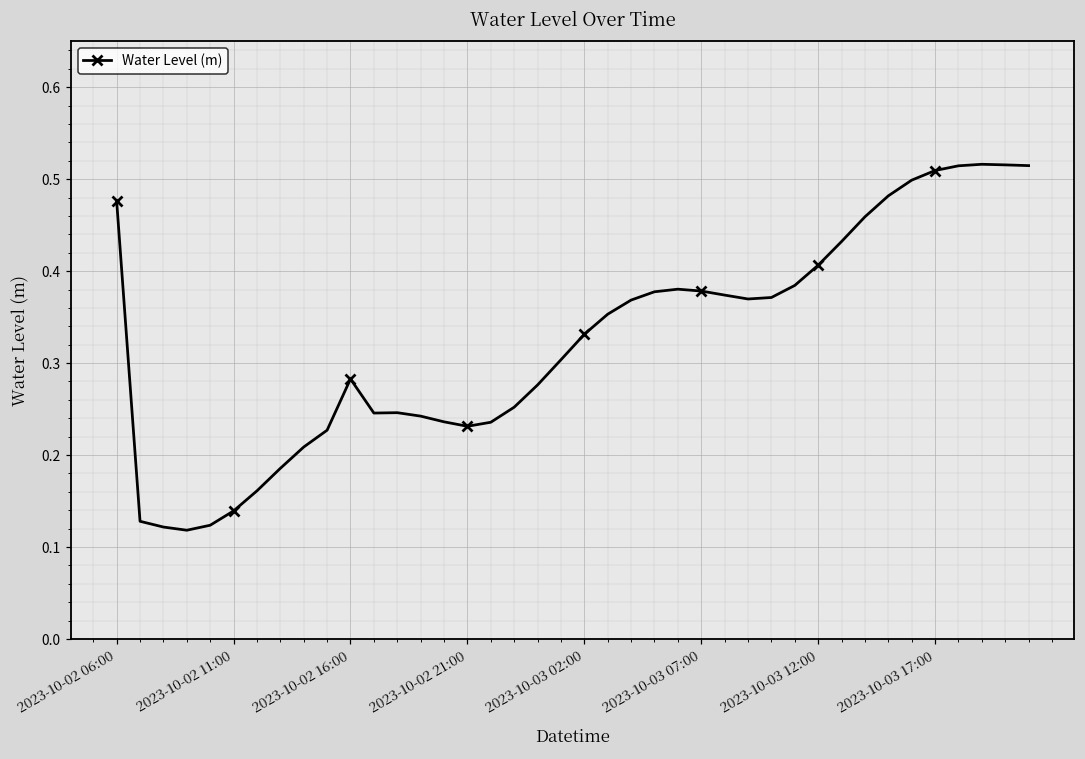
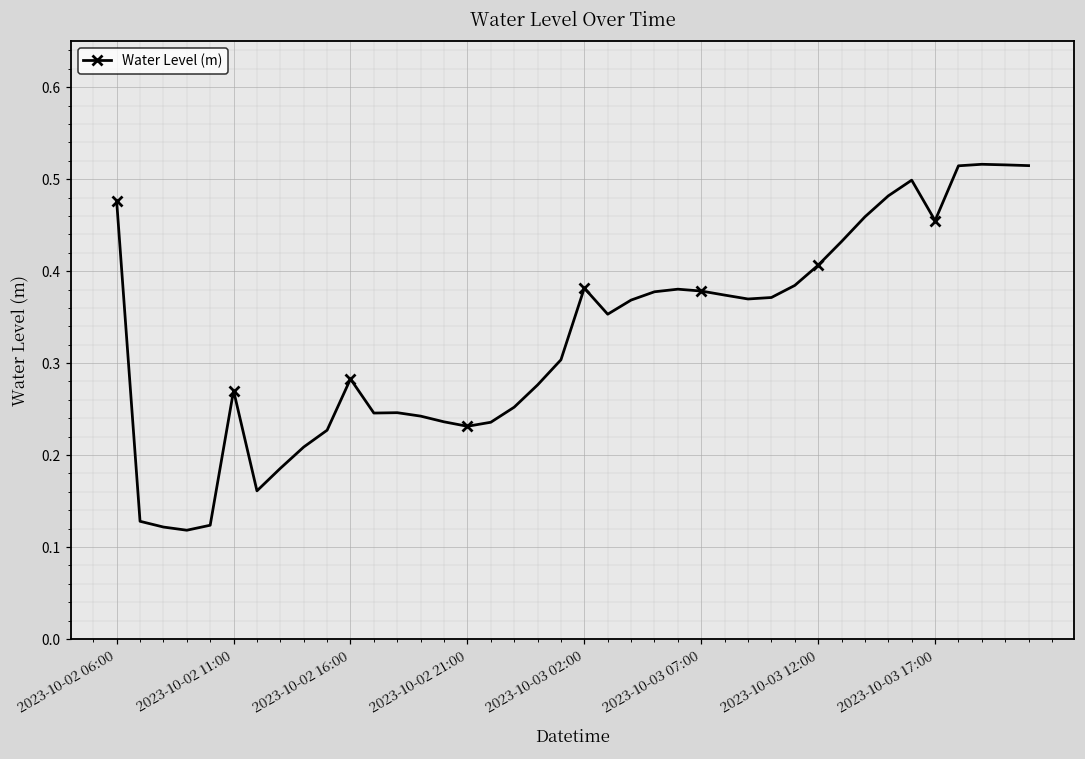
2023-10-02 11:00: 0.14 -> 0.27
2023-10-03 02:00: 0.33 -> 0.38
2023-10-03 17:00: 0.51 -> 0.45
